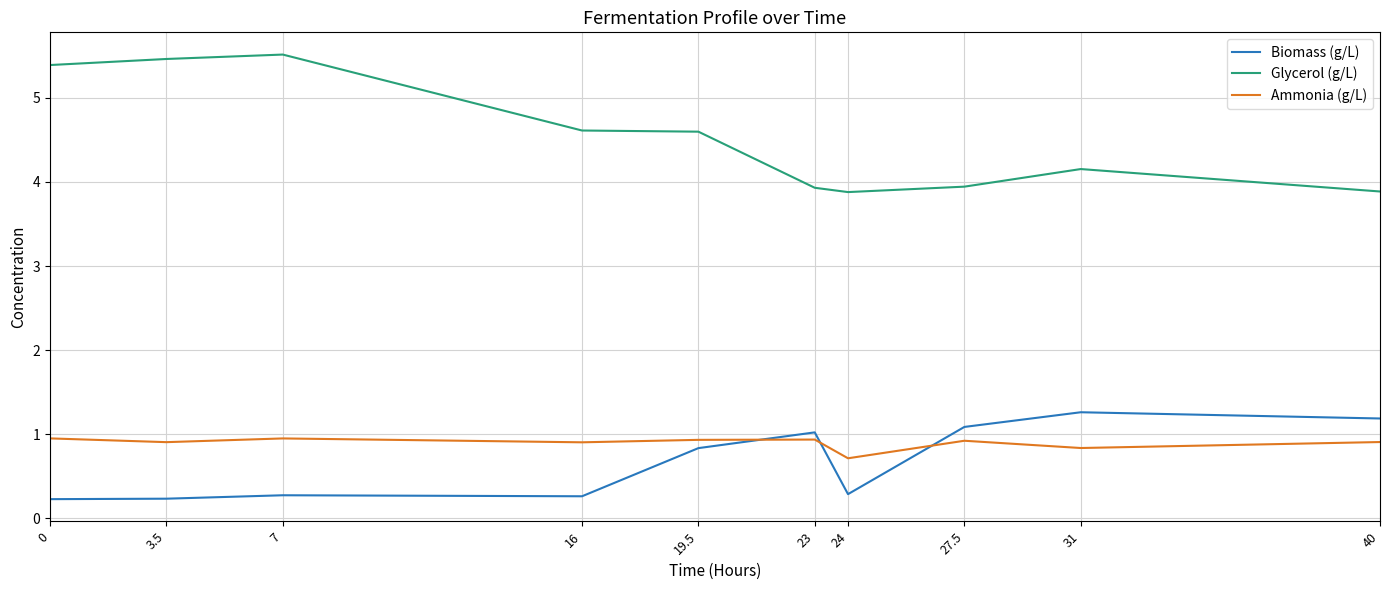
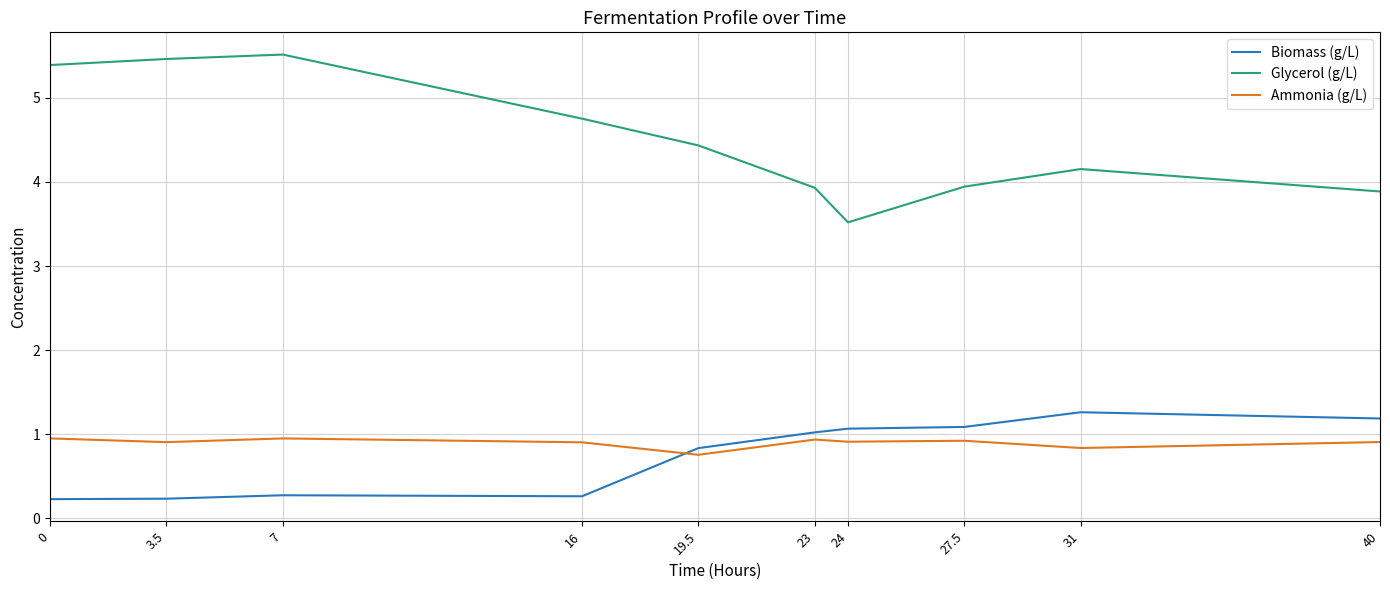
Glycerol (g/L), 16: 4.6 -> 4.8
Glycerol (g/L), 19.5: 4.6 -> 4.4
Ammonia (g/L), 19.5: 0.9 -> 0.8
Biomass (g/L), 24: 0.3 -> 1.1
Glycerol (g/L), 24: 3.9 -> 3.5
Ammonia (g/L), 24: 0.7 -> 0.9
